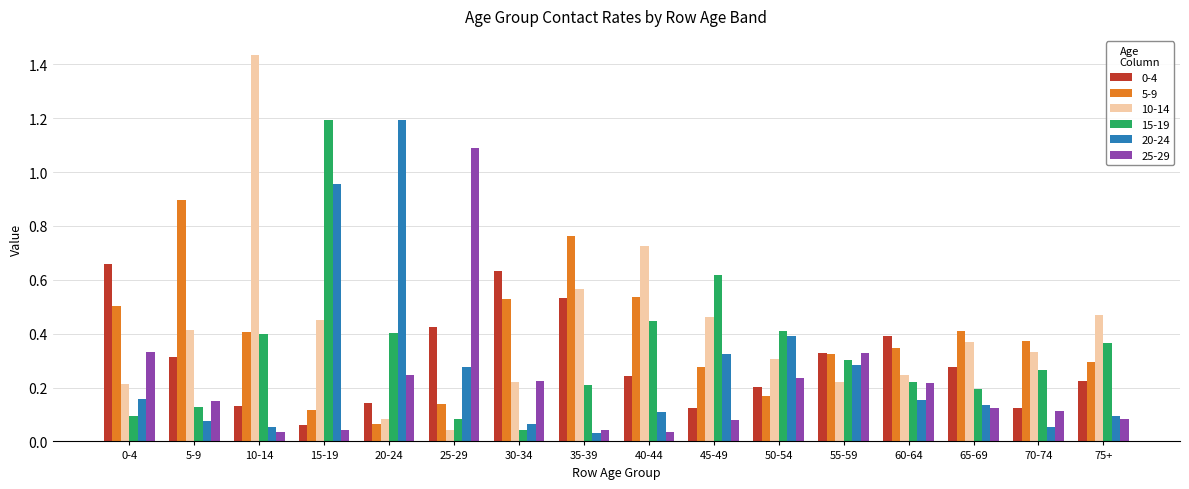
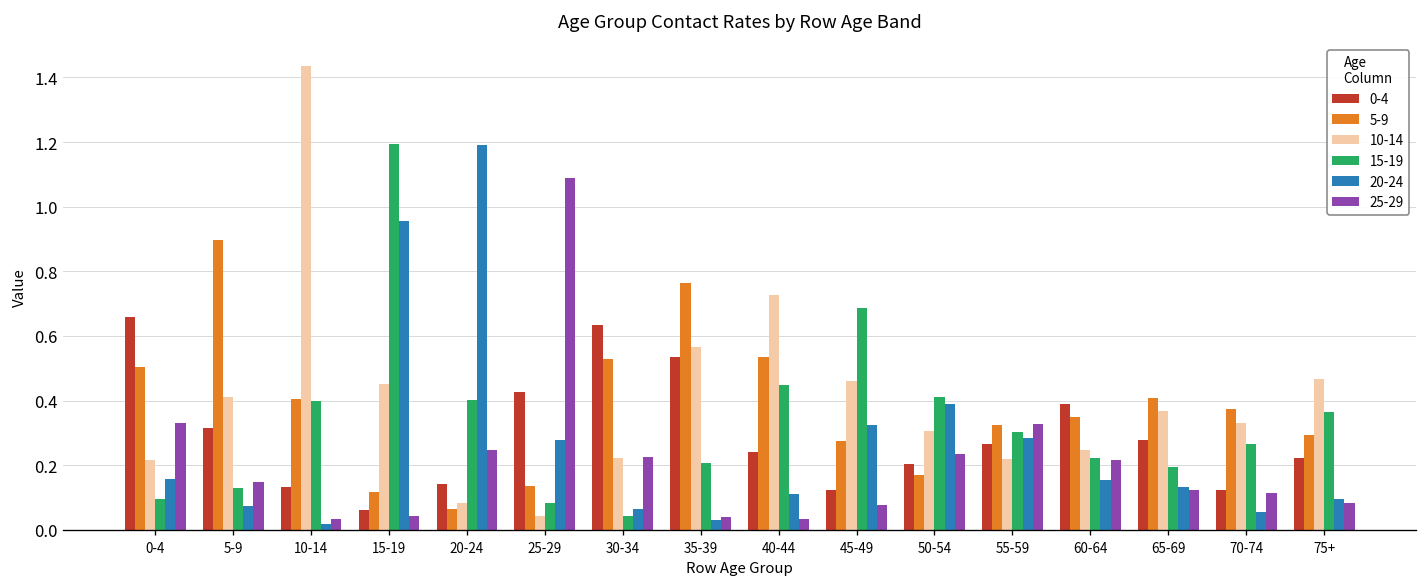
20-24, 10-14: 0.06 -> 0.02
15-19, 45-49: 0.62 -> 0.69
0-4, 55-59: 0.33 -> 0.27
